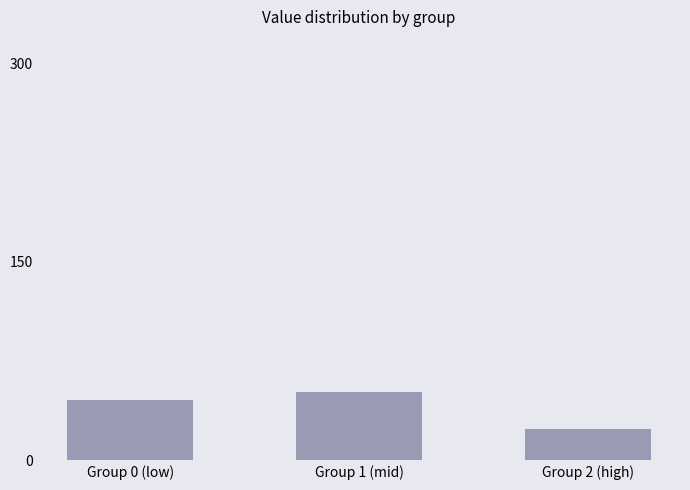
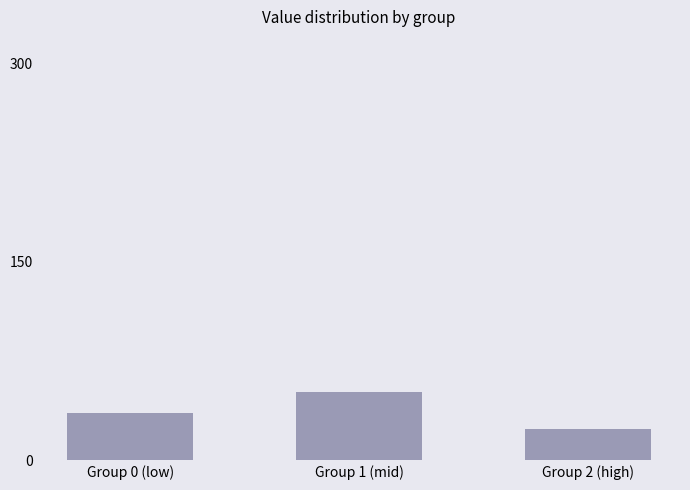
Group 0 (low): 46 -> 36
